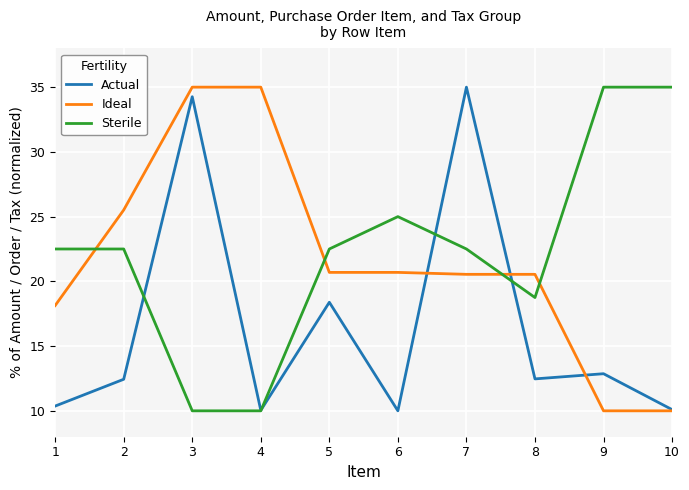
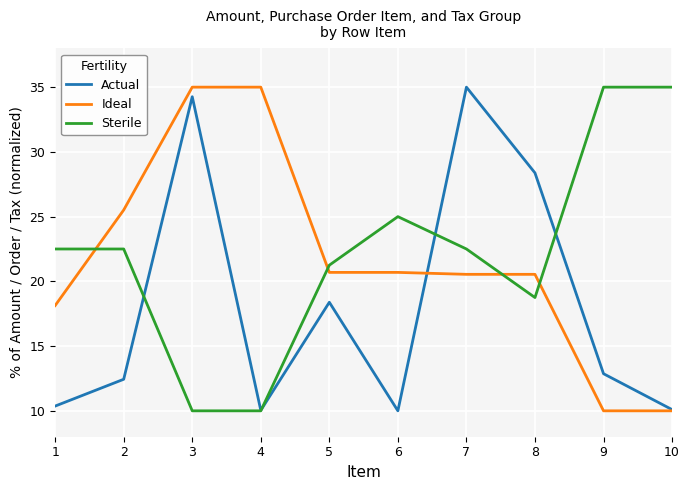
Sterile, 5: 22.5 -> 21.3
Actual, 8: 12.5 -> 28.4
